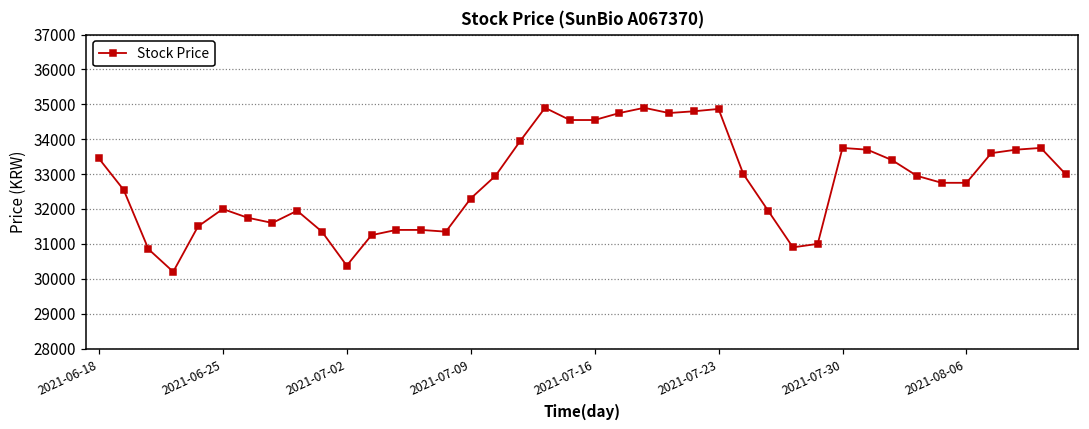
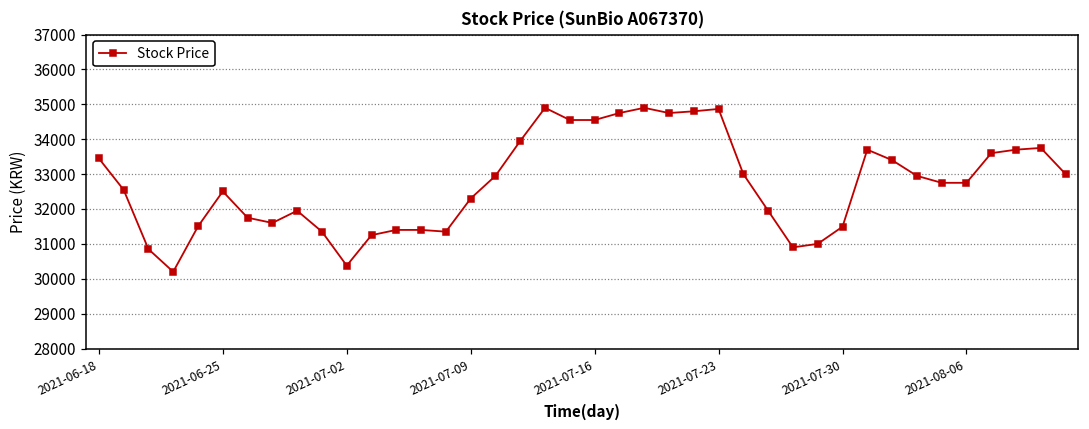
2021-06-25: 32000 -> 32500
2021-07-30: 33800 -> 31500
